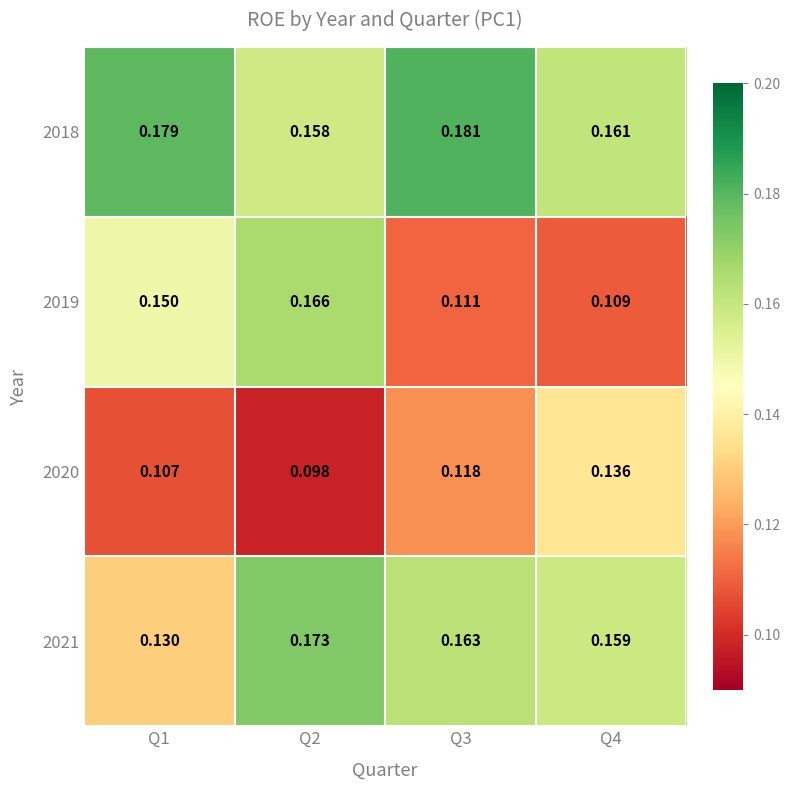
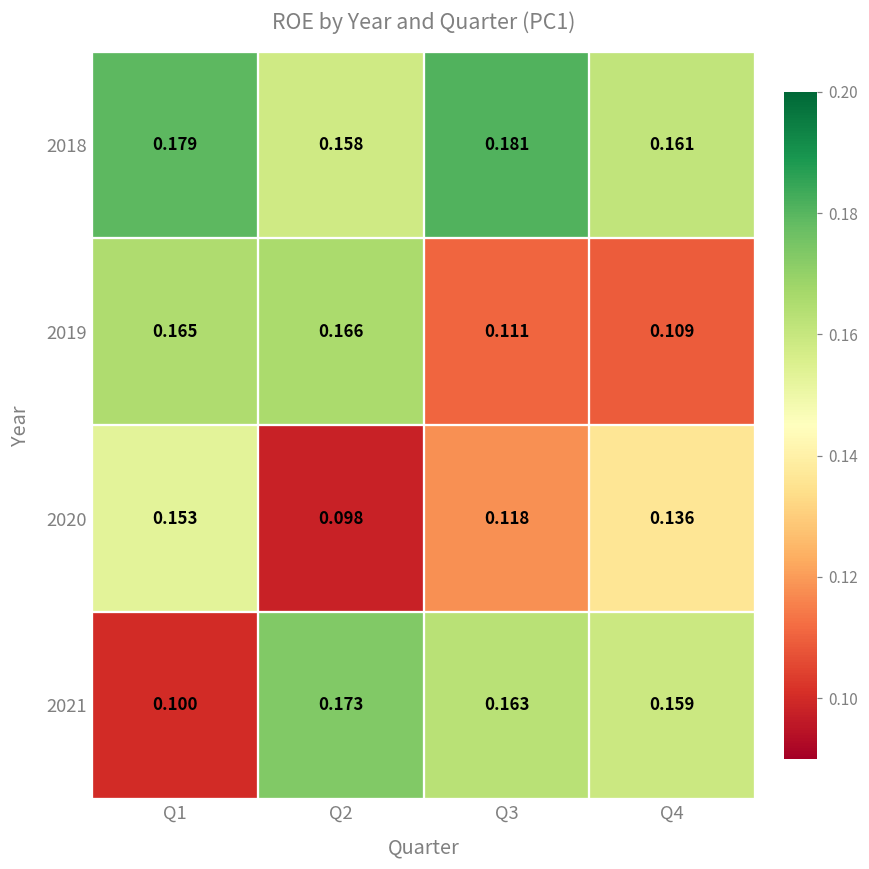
2019, Q1: 0.150 -> 0.165
2020, Q1: 0.107 -> 0.153
2021, Q1: 0.130 -> 0.100
